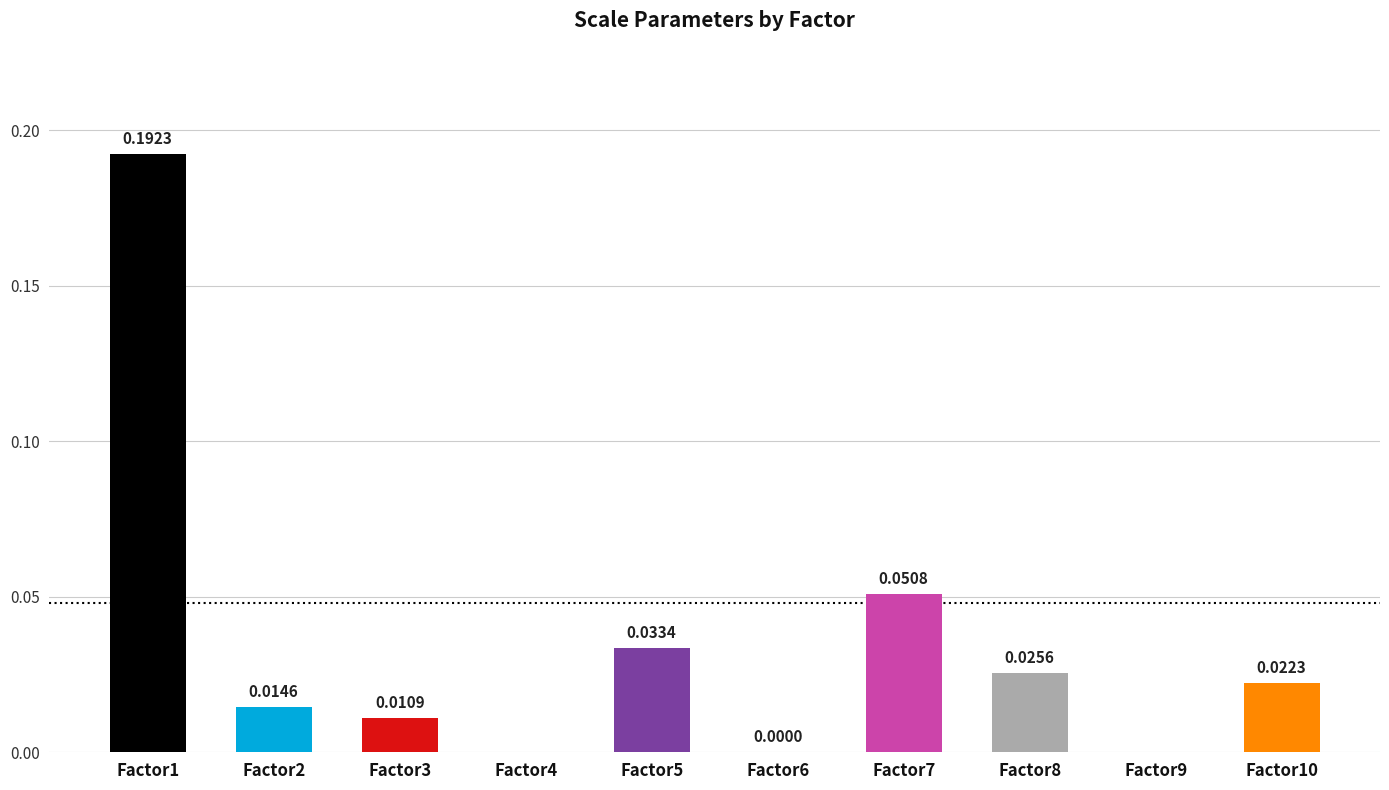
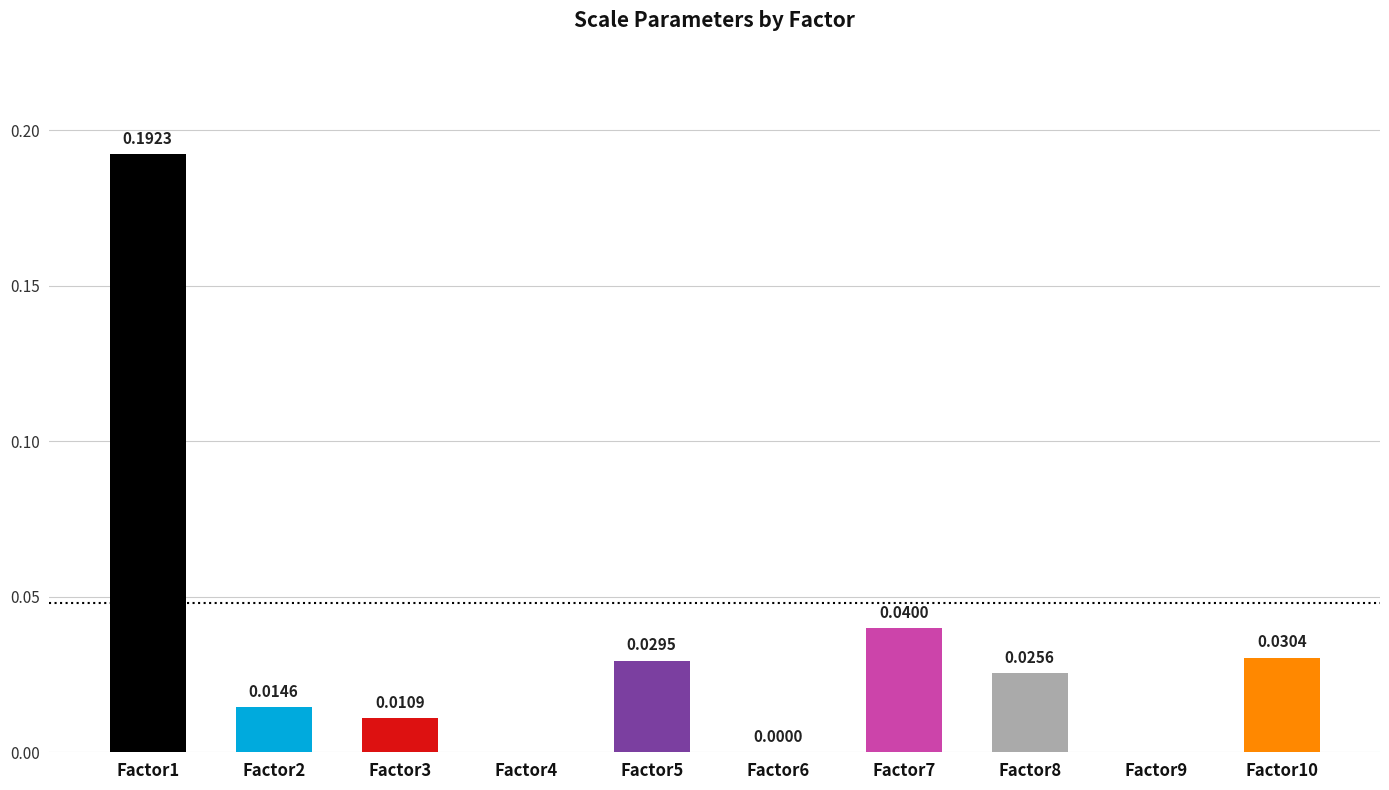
Factor5: 0.0334 -> 0.0295
Factor7: 0.0508 -> 0.0400
Factor10: 0.0223 -> 0.0304
